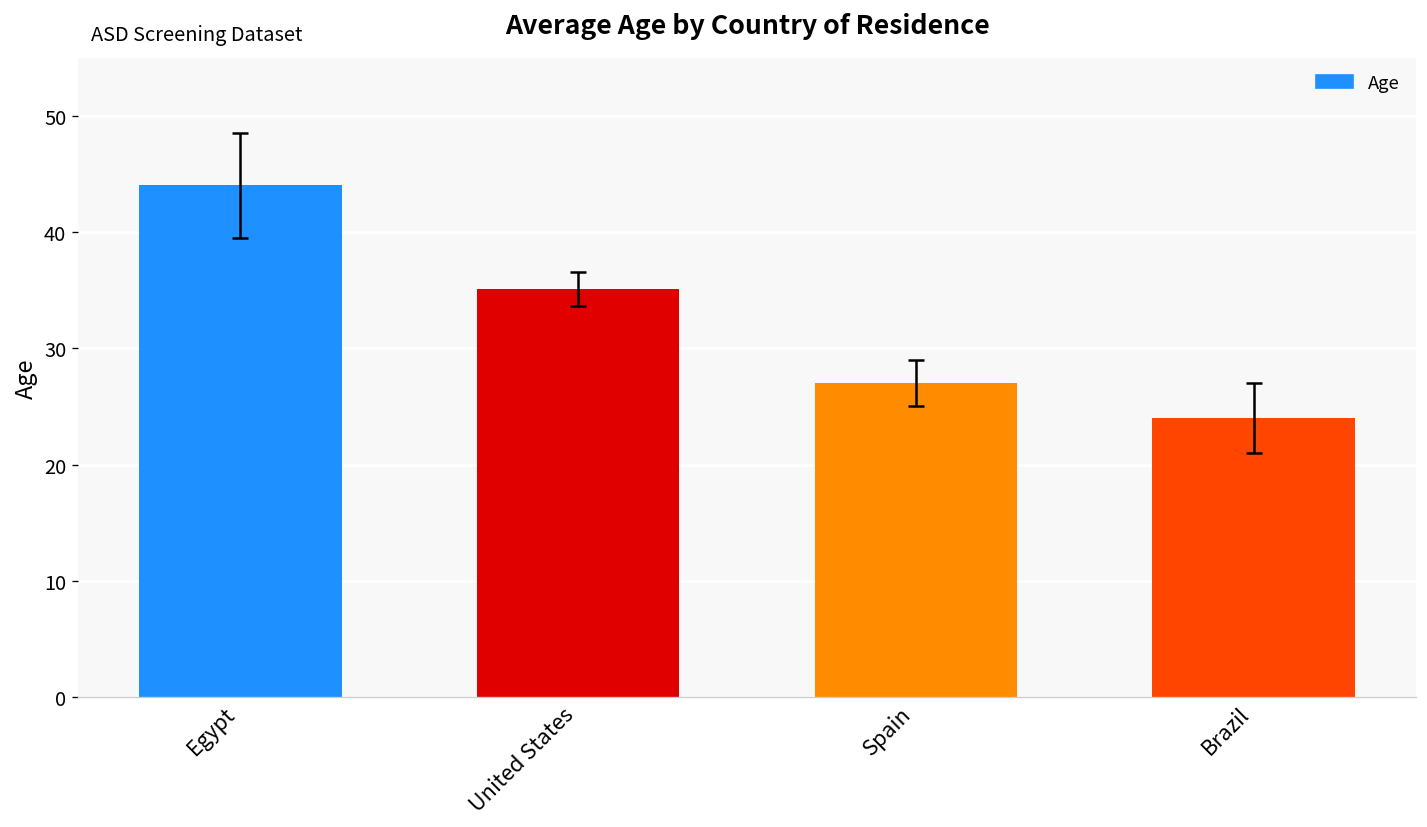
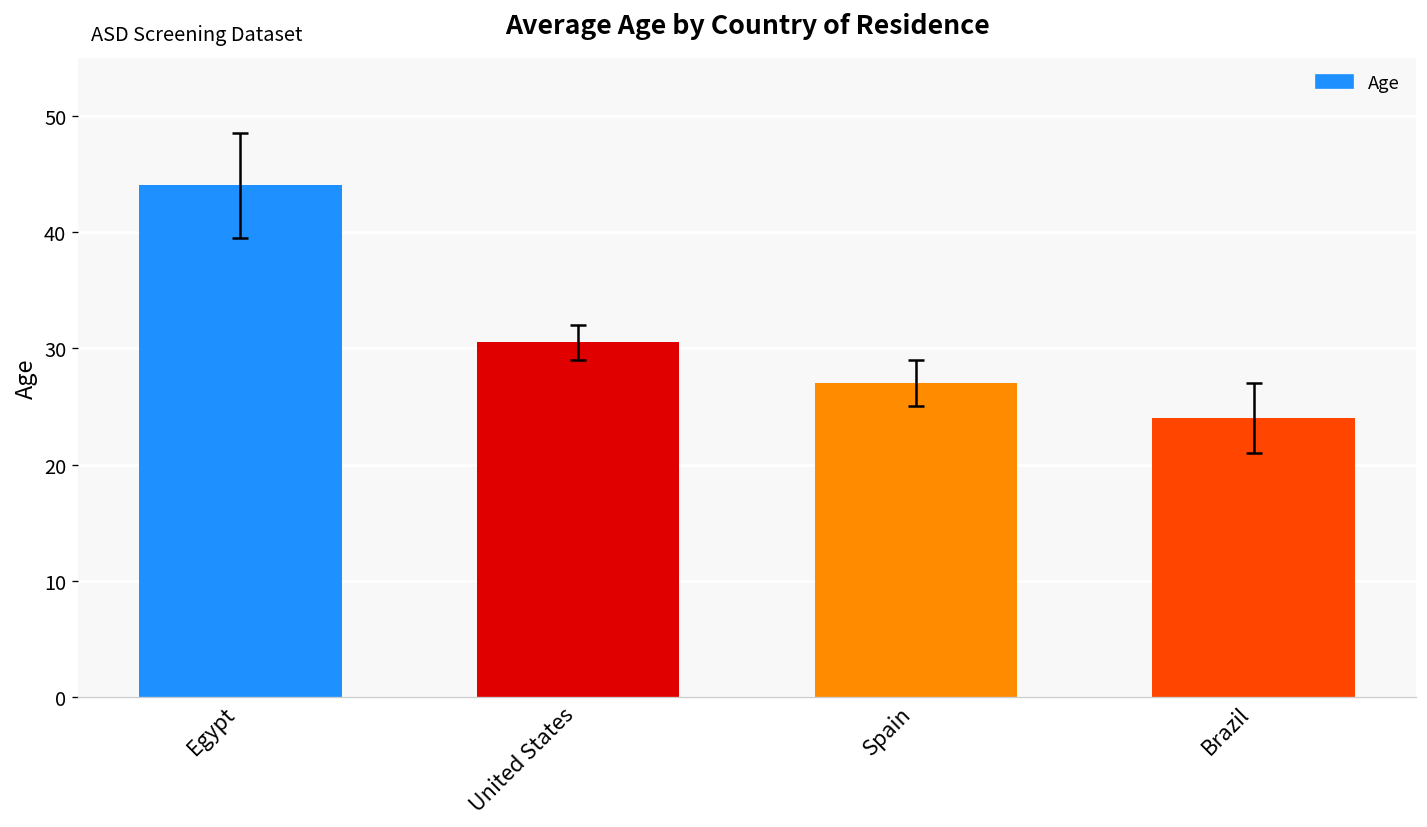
Age, United States: 35 -> 31
